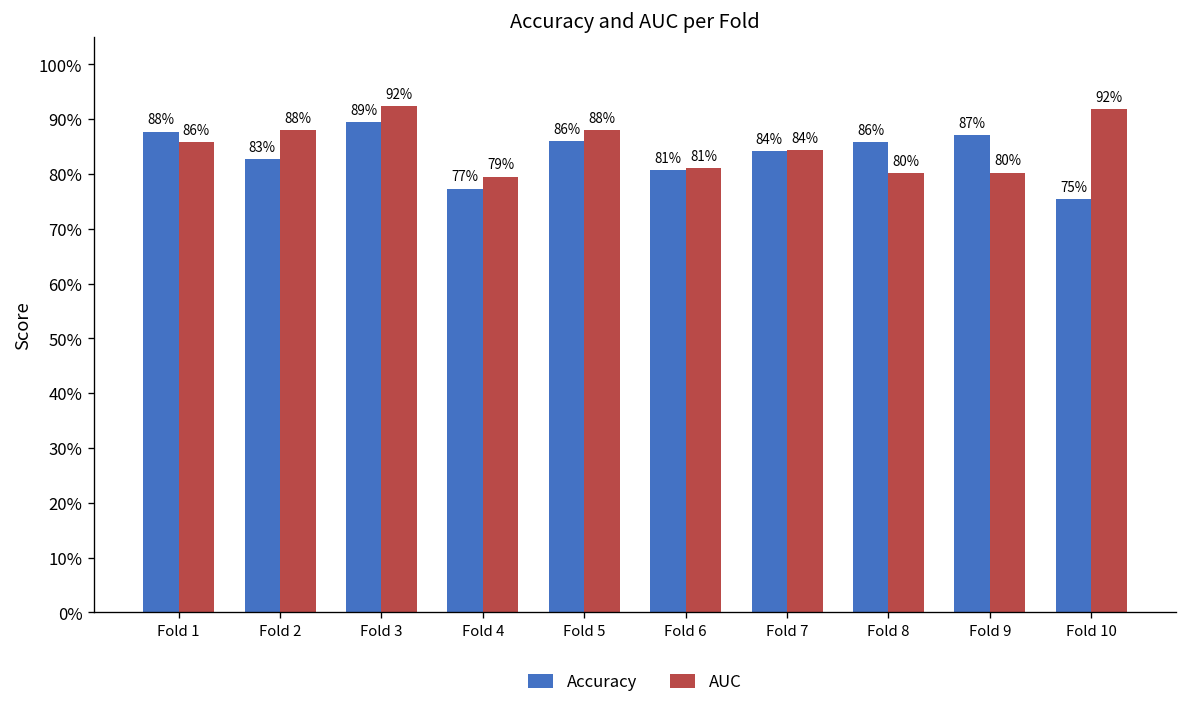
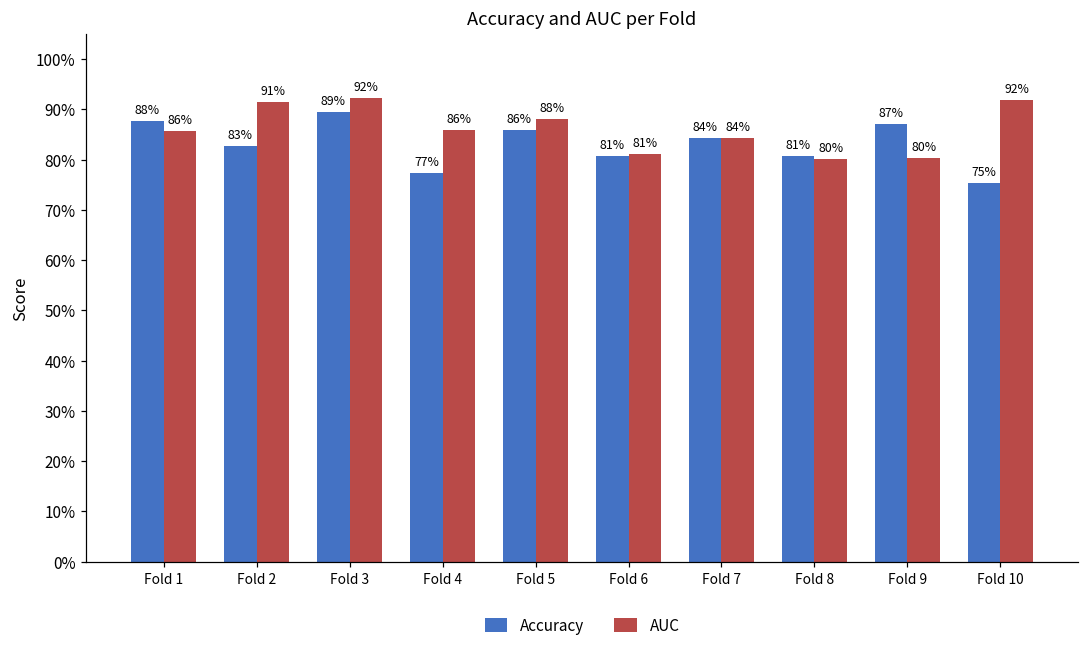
AUC, Fold 2: 88% -> 91%
AUC, Fold 4: 79% -> 86%
Accuracy, Fold 8: 86% -> 81%
